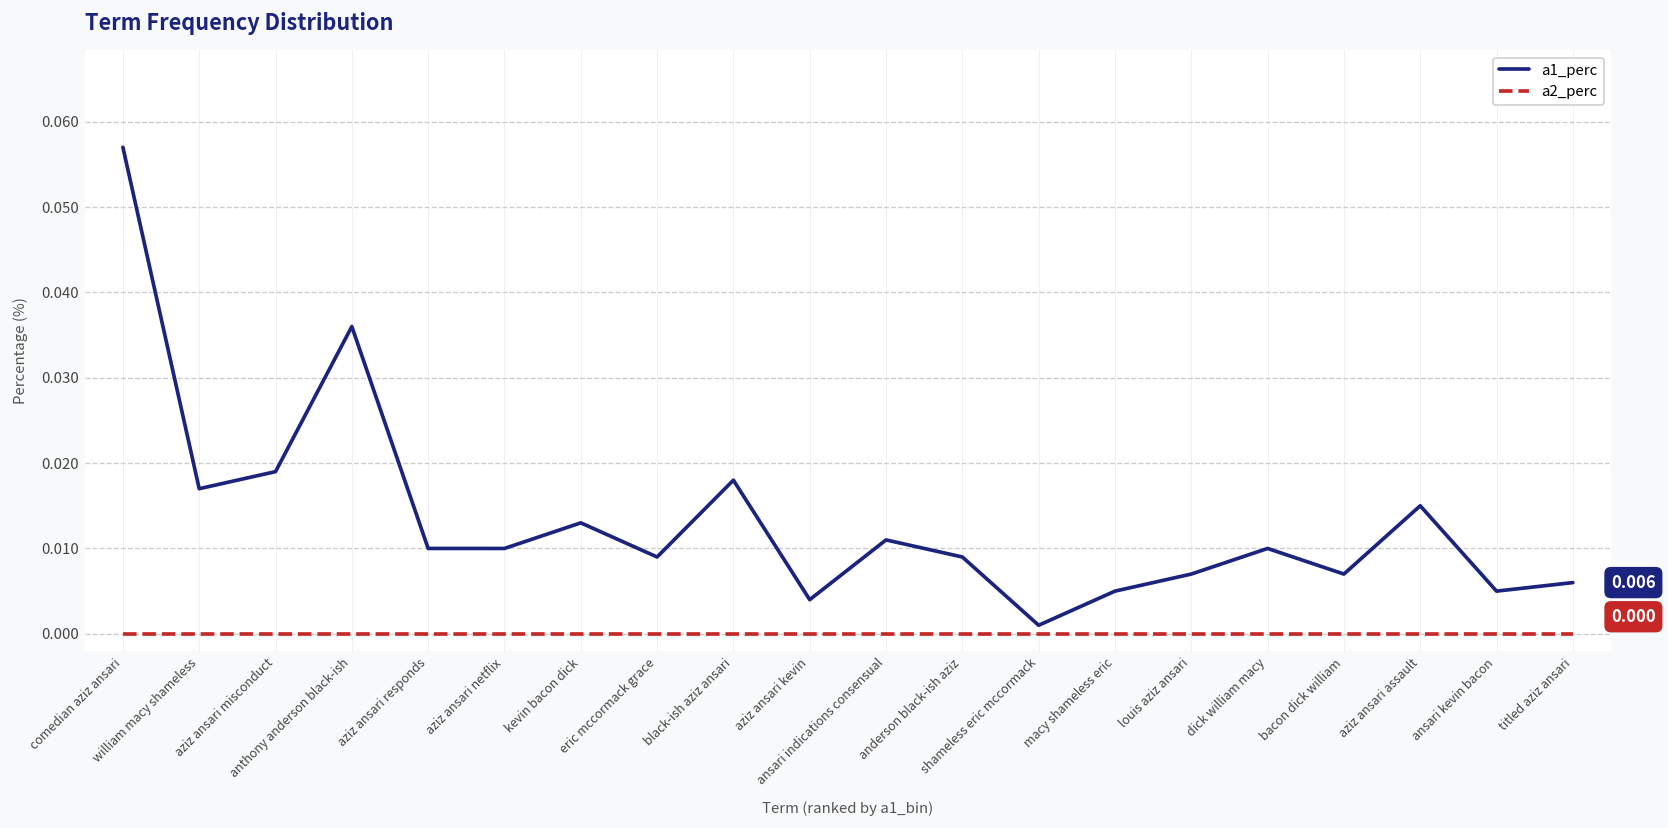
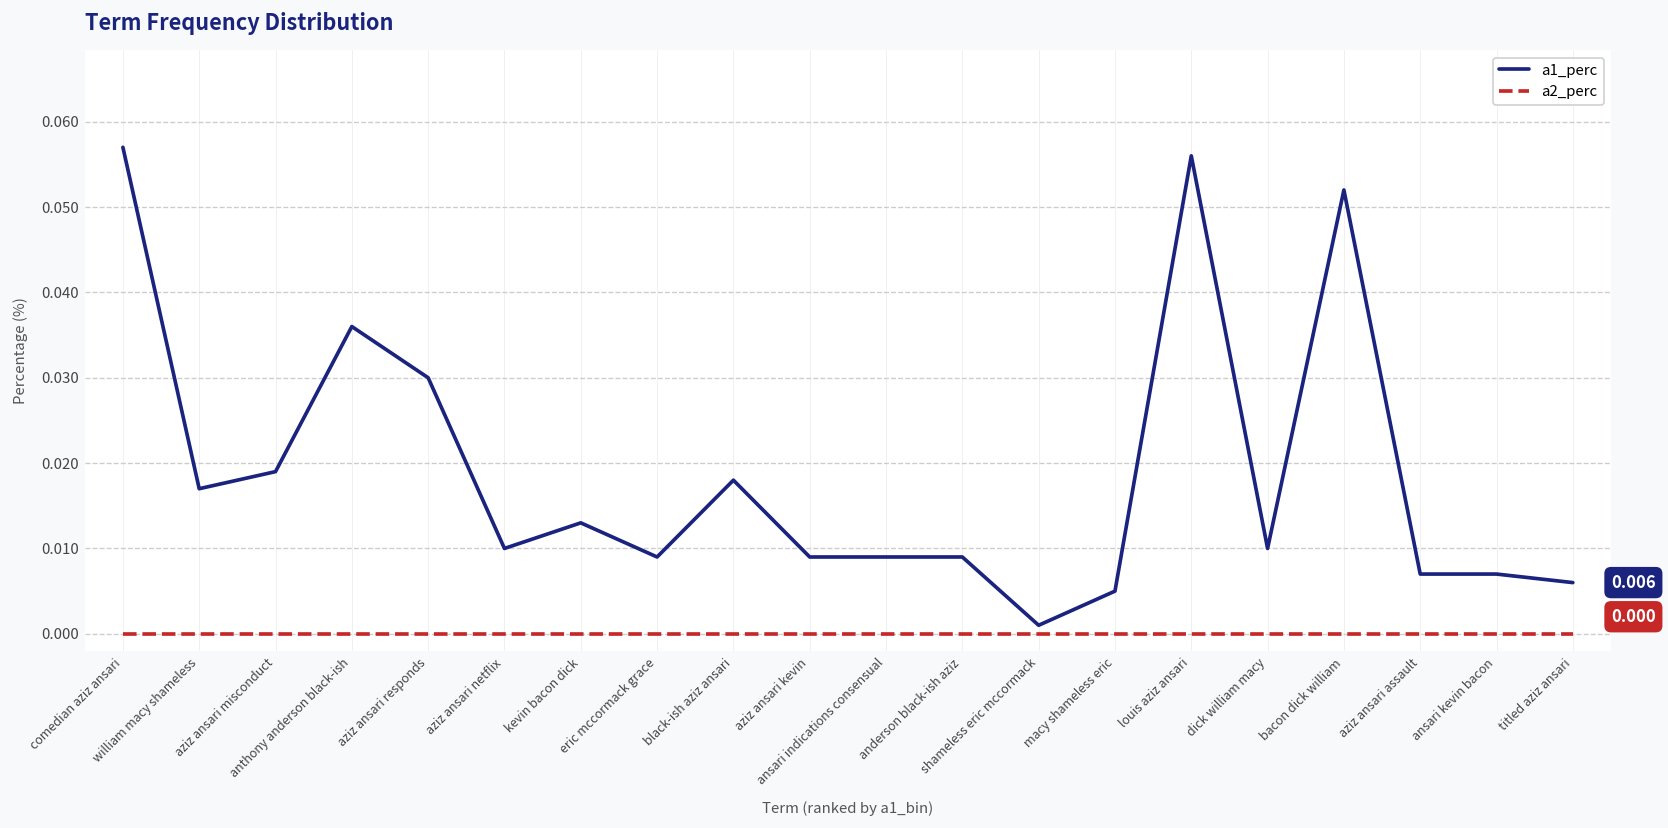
a1_perc, aziz ansari responds: 0.01 -> 0.03
a1_perc, aziz ansari kevin: 0.004 -> 0.009
a1_perc, ansari indications consensual: 0.011 -> 0.009
a1_perc, louis aziz ansari: 0.007 -> 0.056
a1_perc, bacon dick william: 0.007 -> 0.052
a1_perc, aziz ansari assault: 0.015 -> 0.007
a1_perc, ansari kevin bacon: 0.005 -> 0.007
